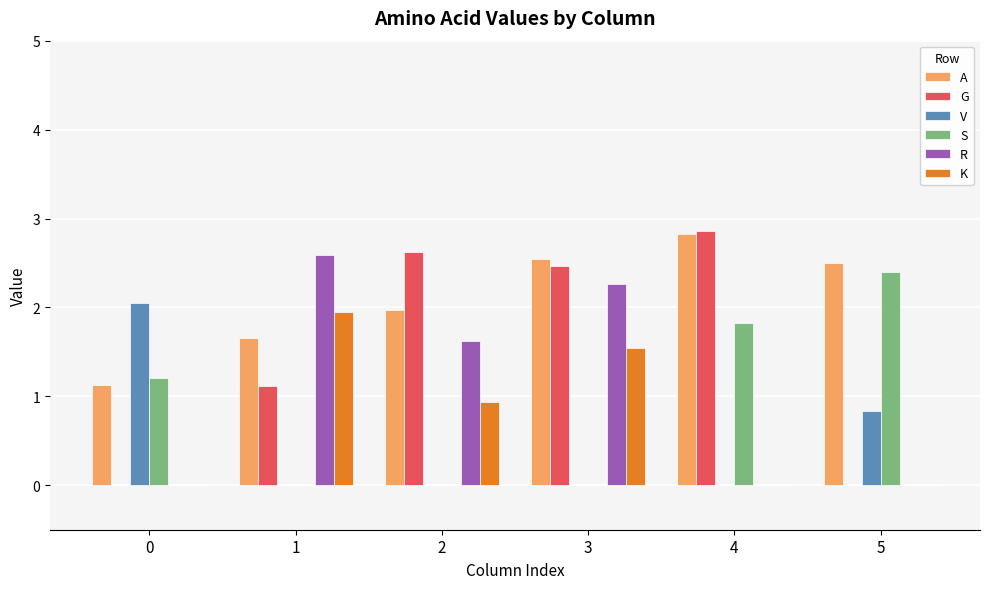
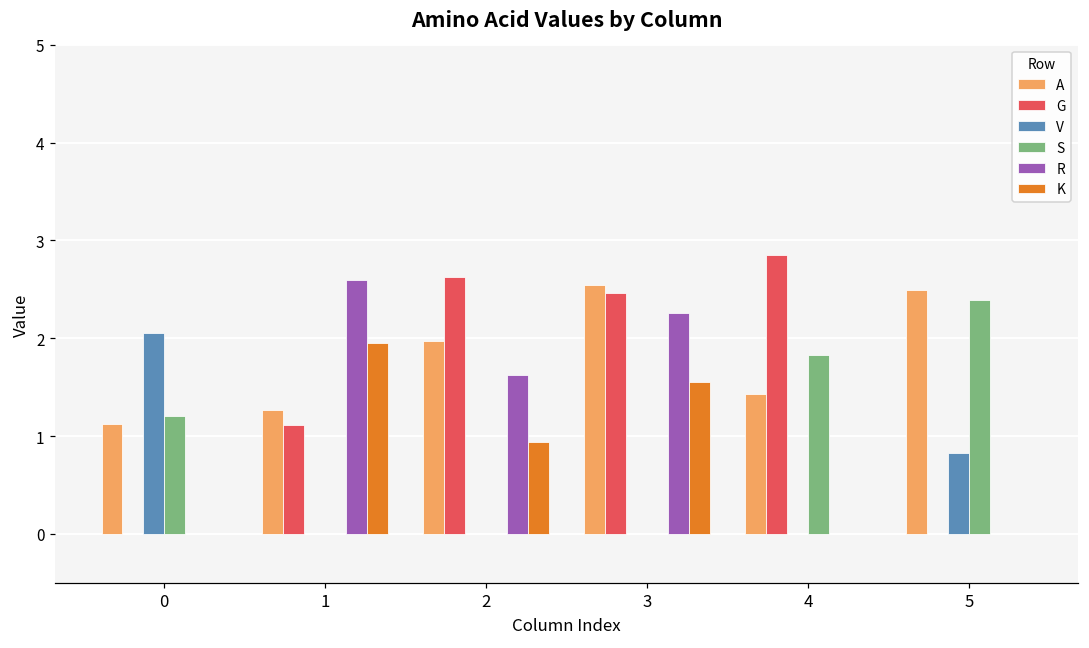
A, 1: 1.7 -> 1.3
A, 4: 2.8 -> 1.4
